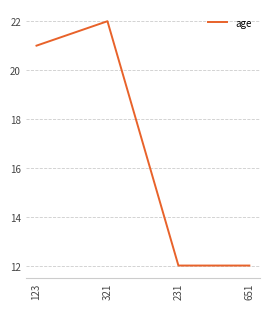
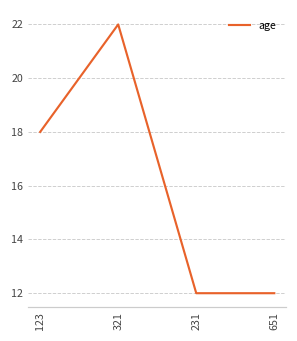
123: 21 -> 18
